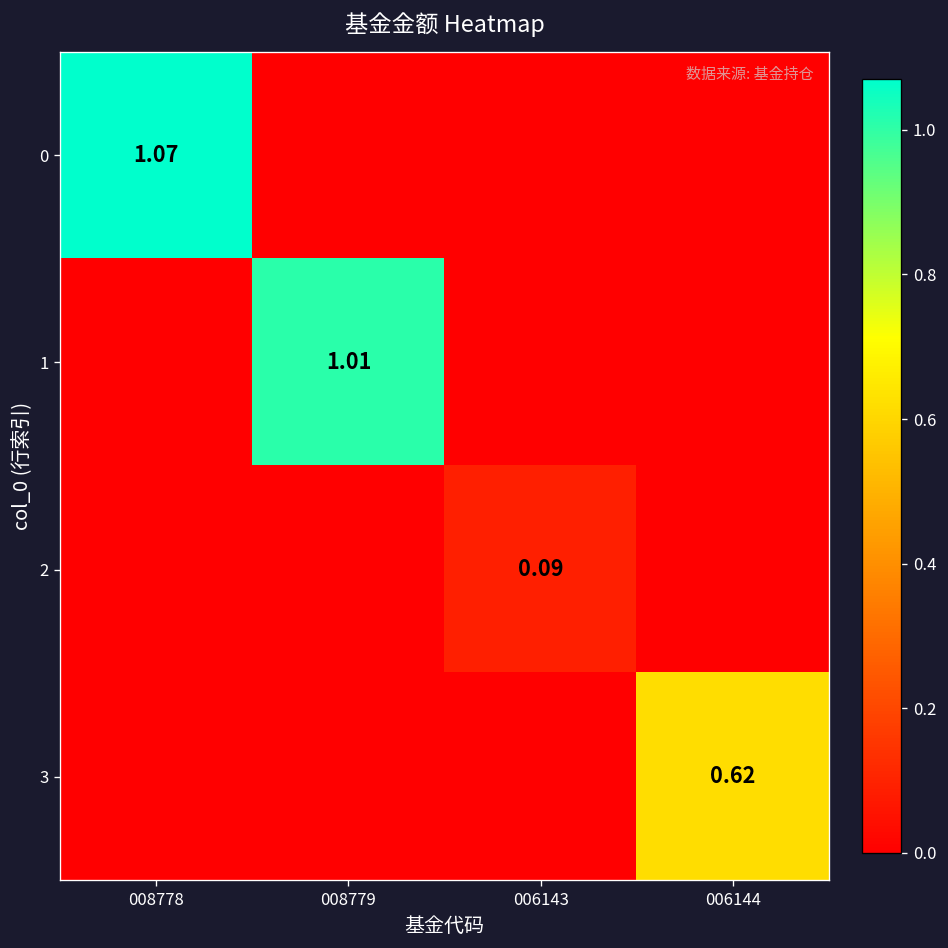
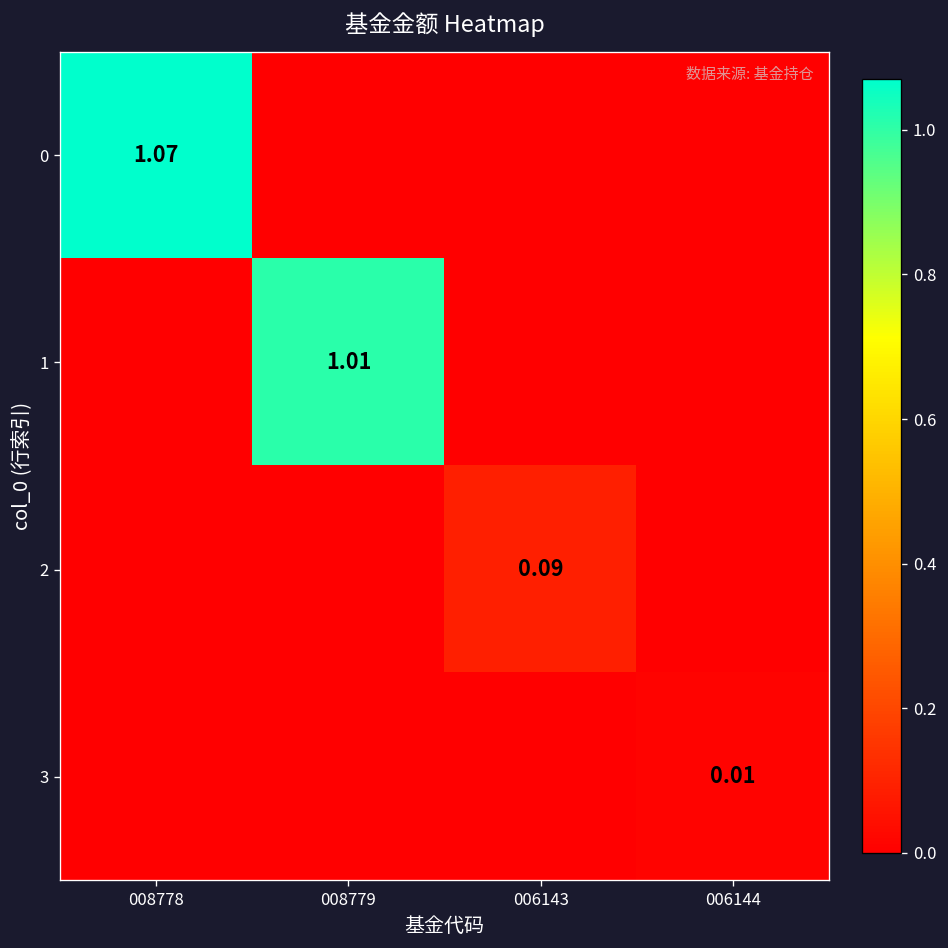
3, 006144: 0.62 -> 0.01
